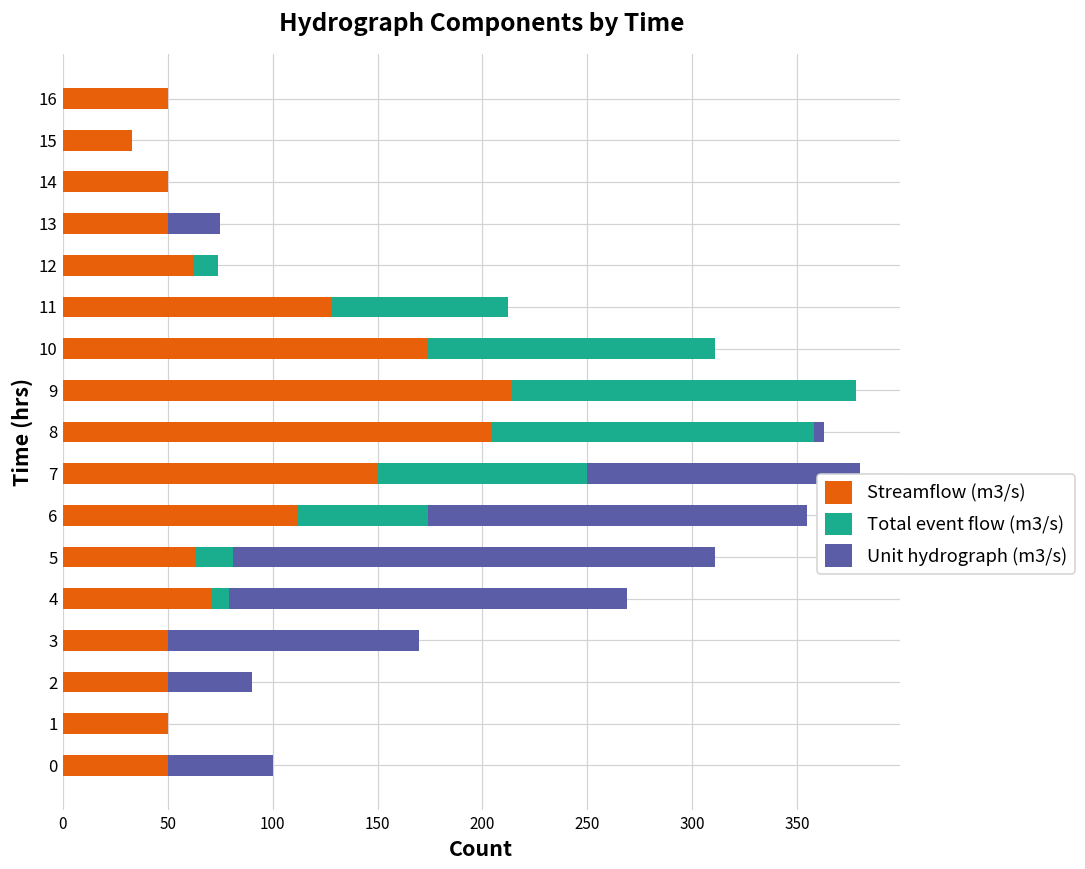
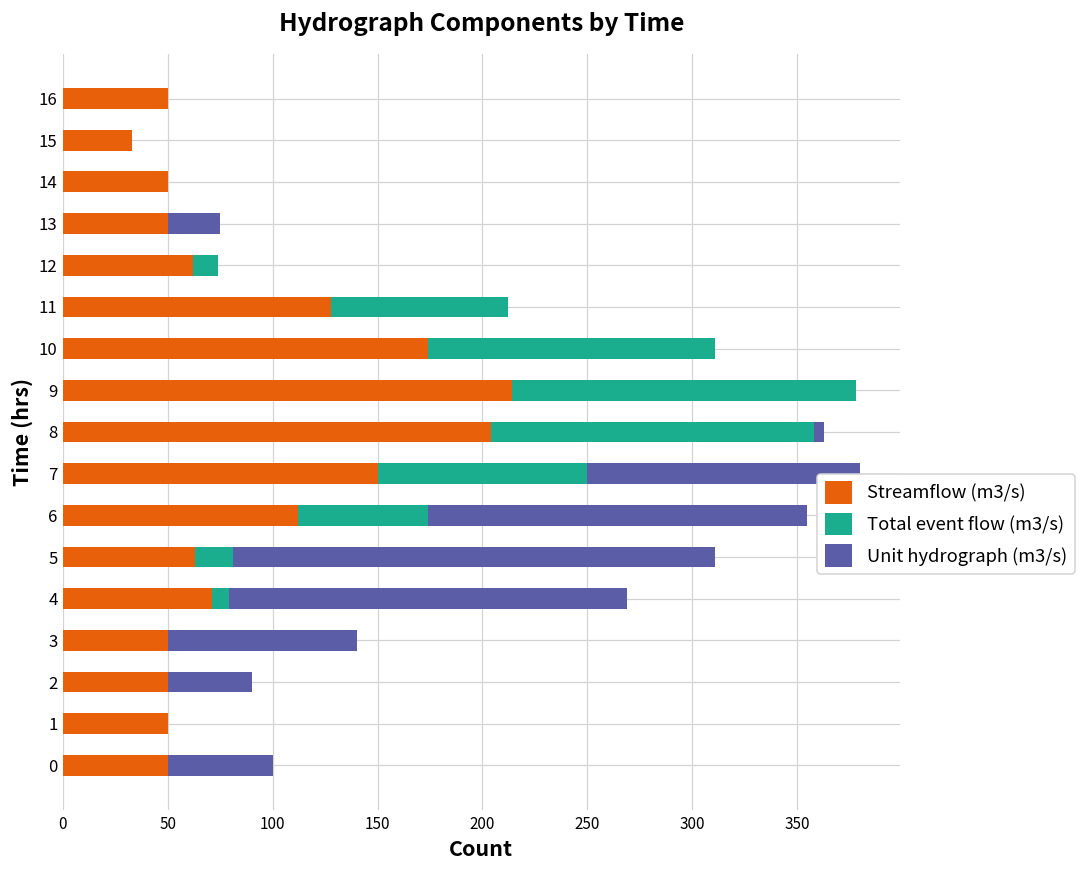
Unit hydrograph (m3/s), 3: 120 -> 90
